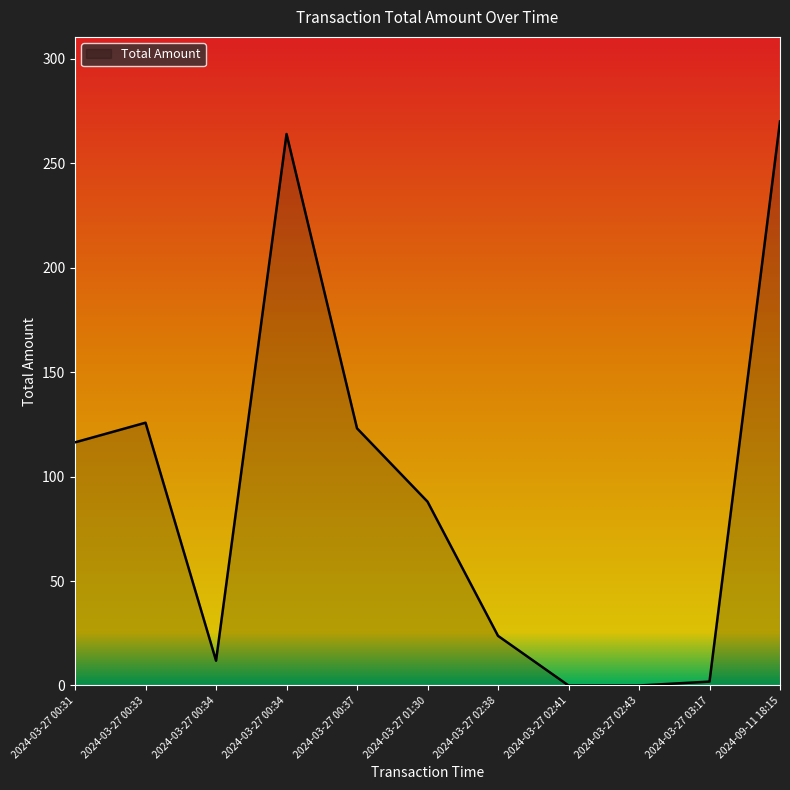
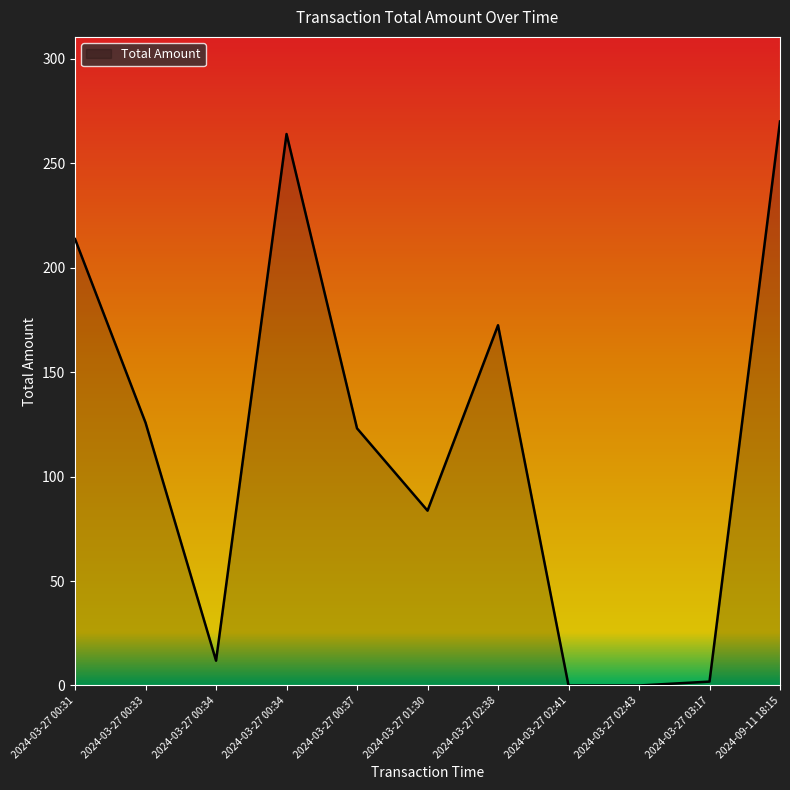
2024-03-27 00:31: 116 -> 214
2024-03-27 01:30: 88 -> 84
2024-03-27 02:38: 24 -> 172
